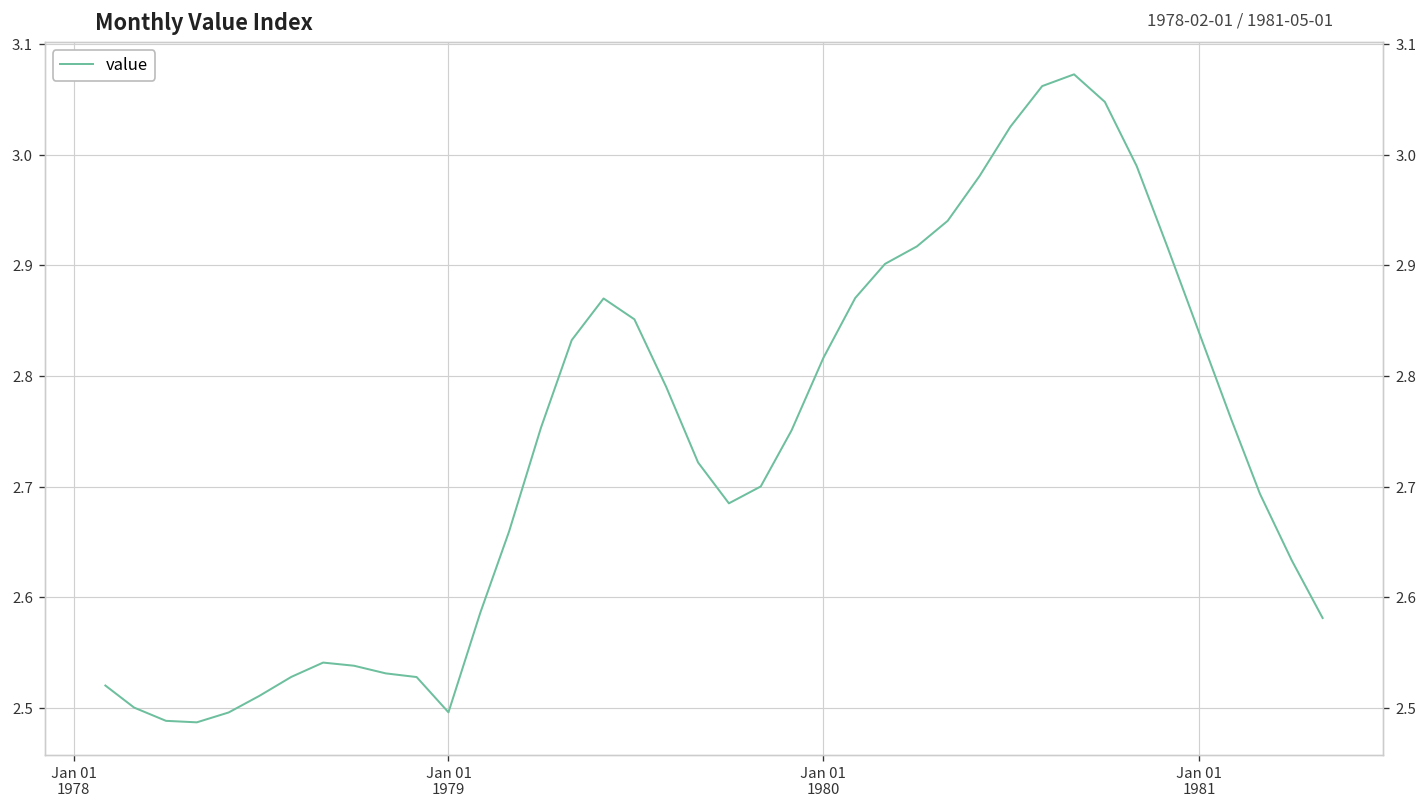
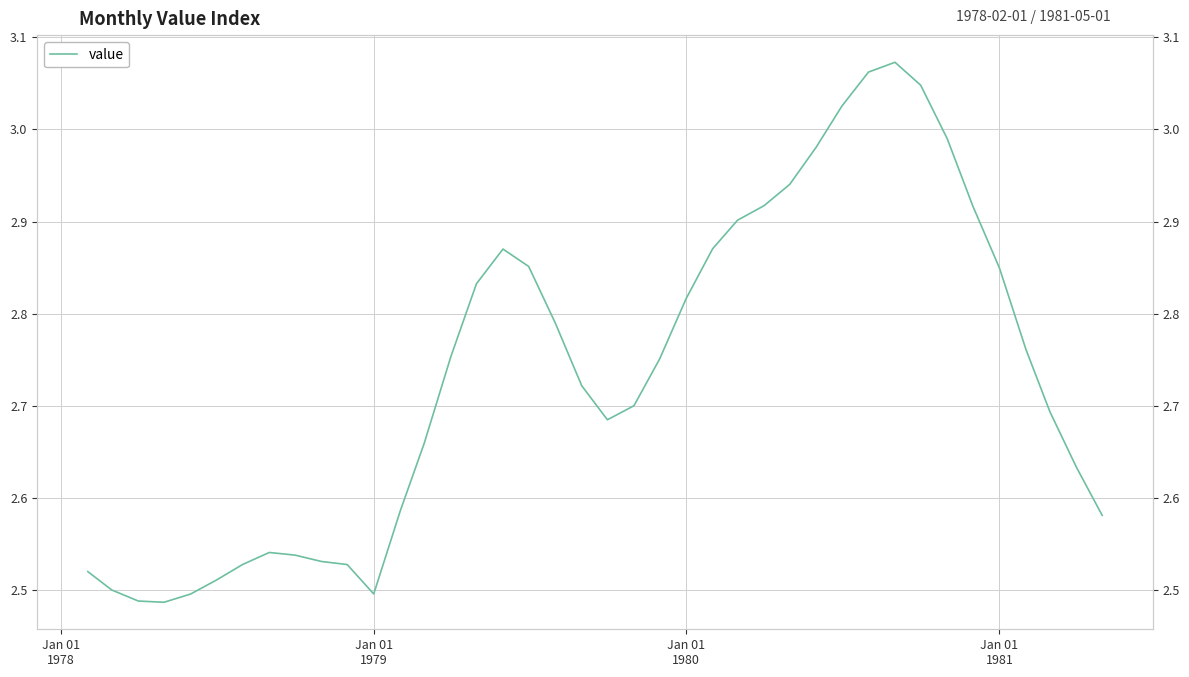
Jan 01 1981: 2.84 -> 2.85
